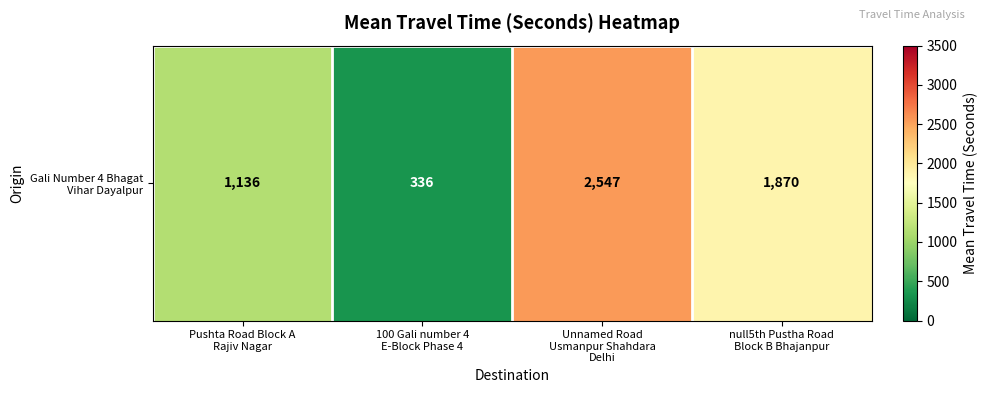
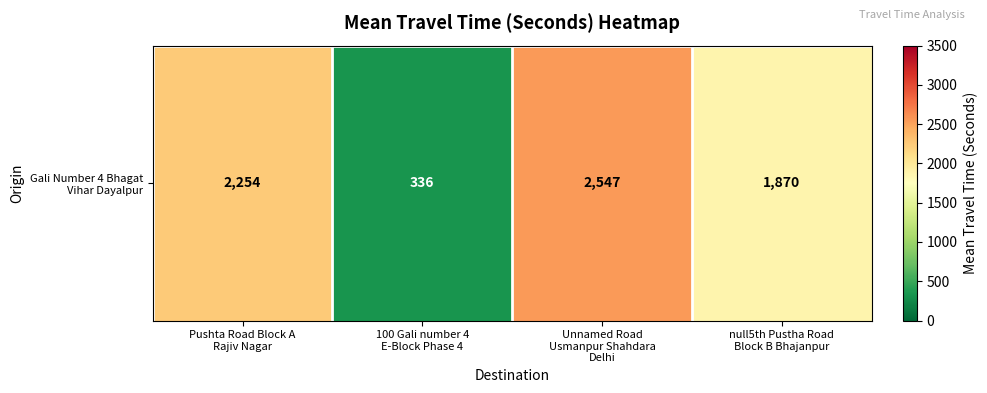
Gali Number 4 Bhagat Vihar Dayalpur, Pushta Road Block A Rajiv Nagar: 1,136 -> 2,254
